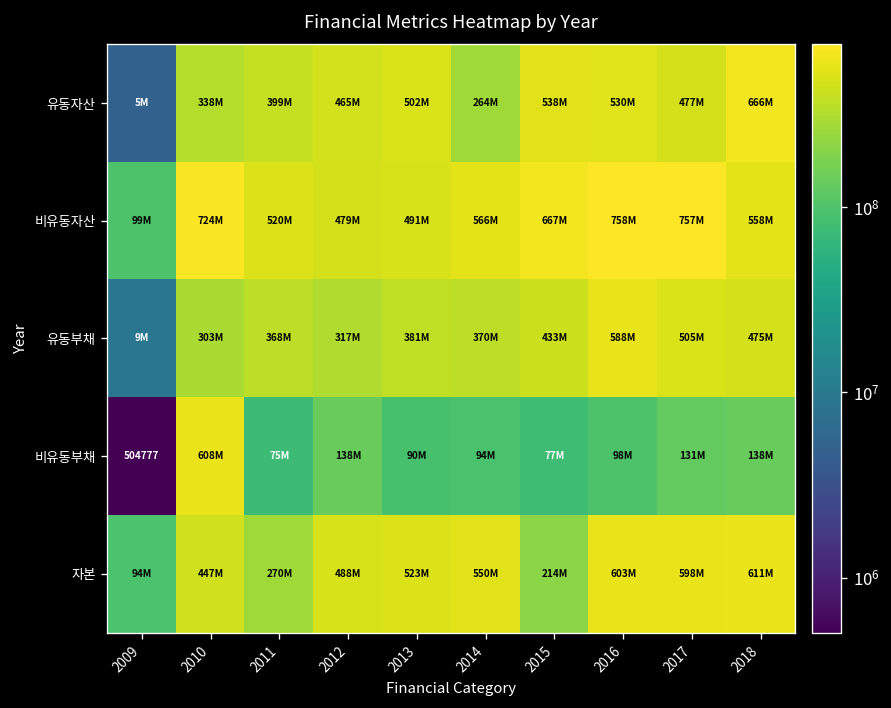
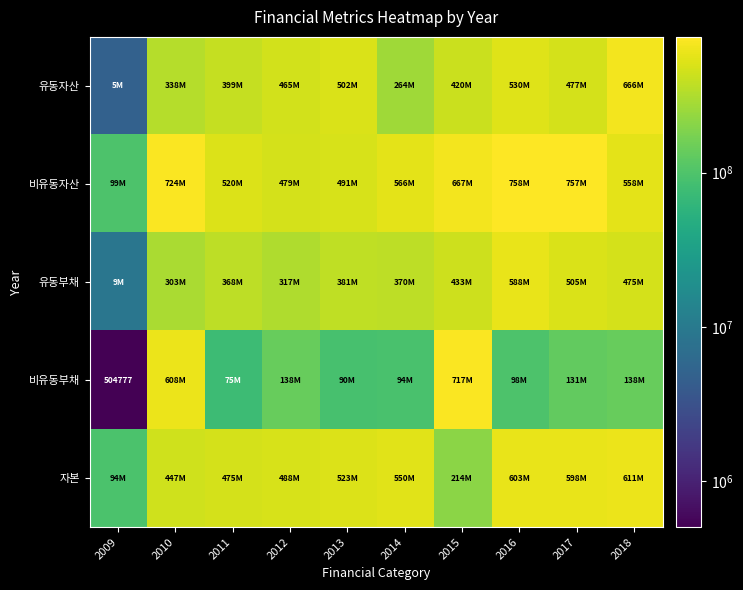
유동자산, 2015: 538M -> 420M
비유동부채, 2015: 77M -> 717M
자본, 2011: 270M -> 475M
